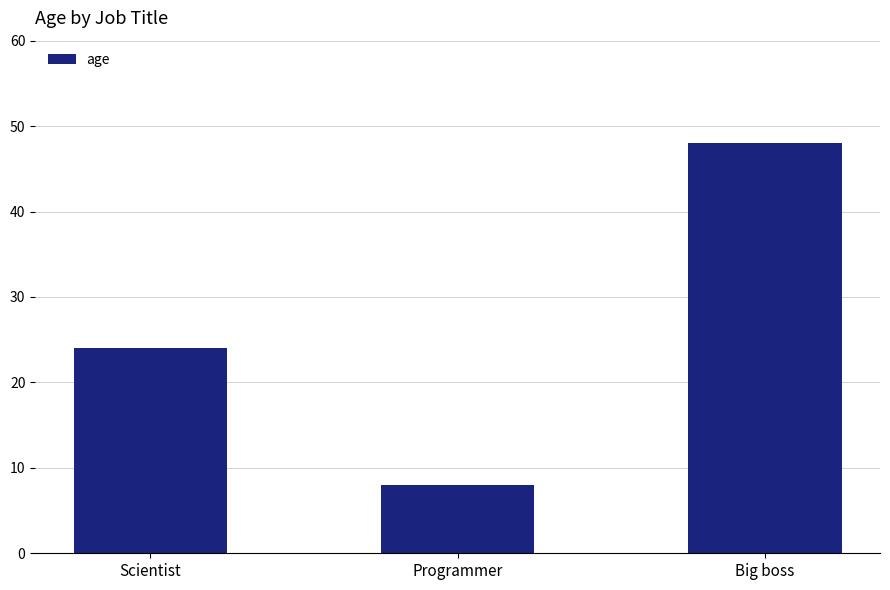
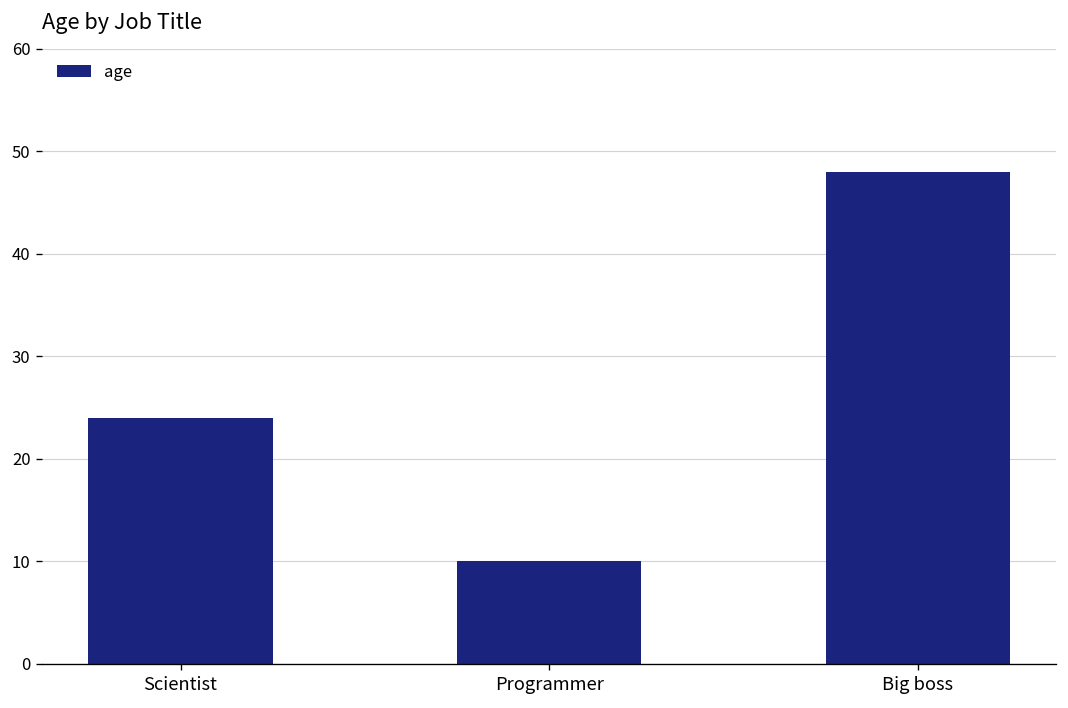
Programmer: 8 -> 10
